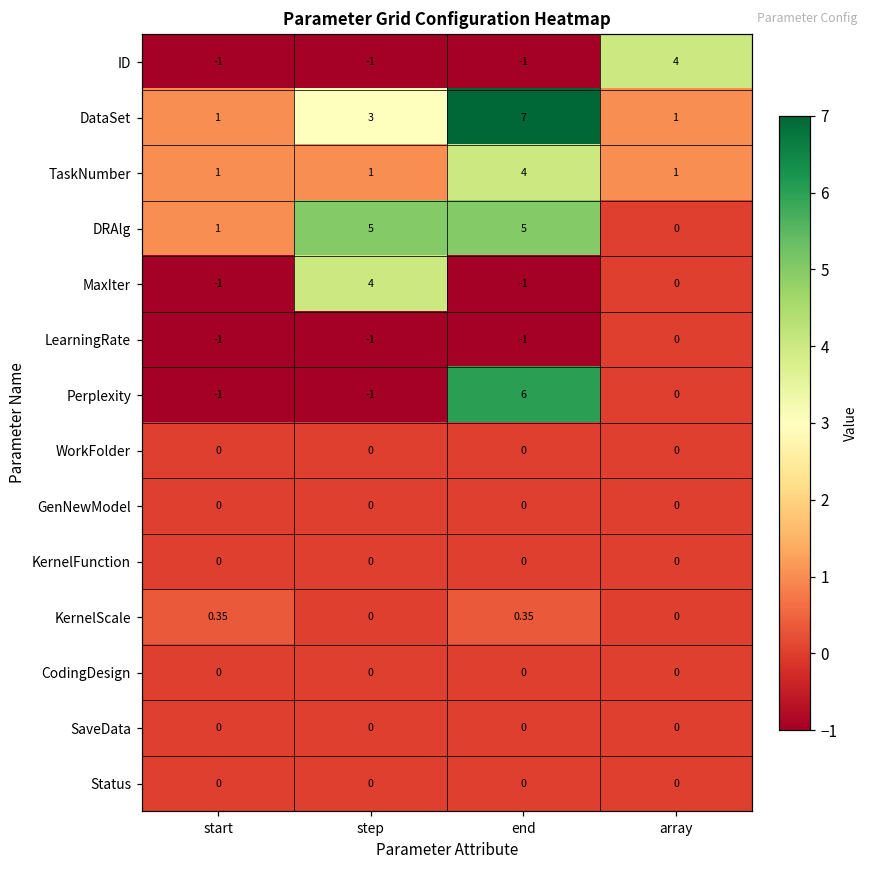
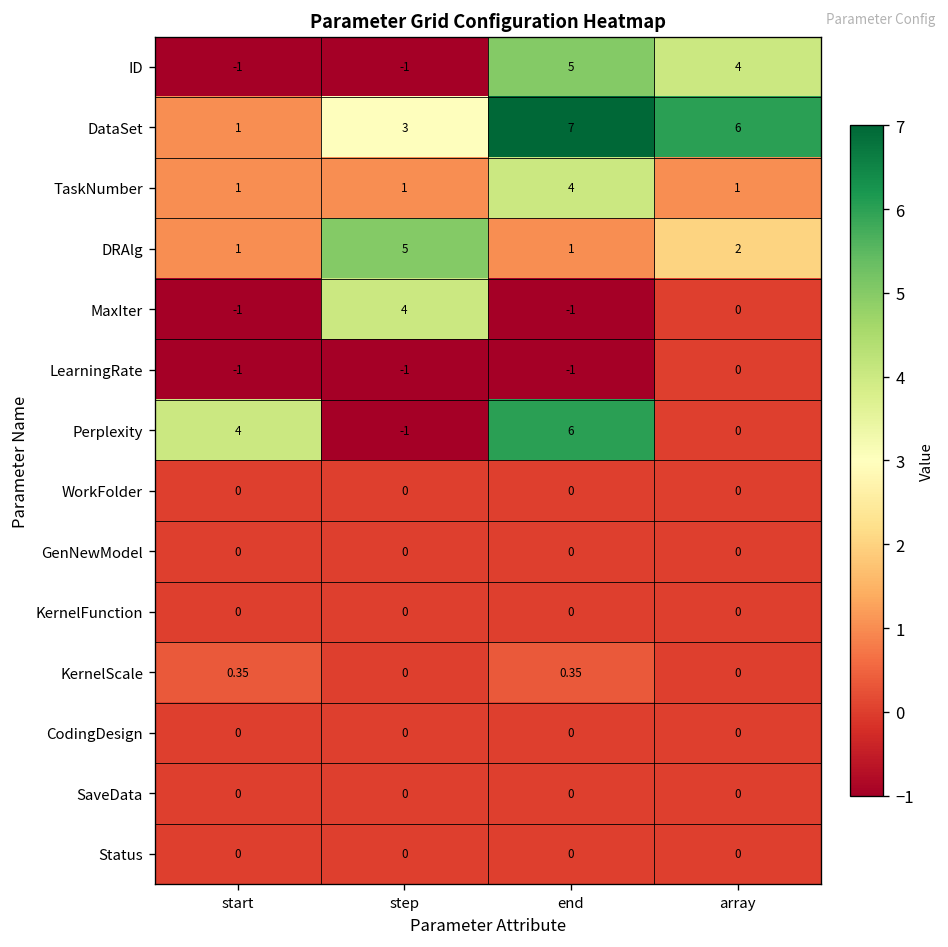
ID, end: -1 -> 5
DataSet, array: 1 -> 6
DRAlg, end: 5 -> 1
DRAlg, array: 0 -> 2
Perplexity, start: -1 -> 4
